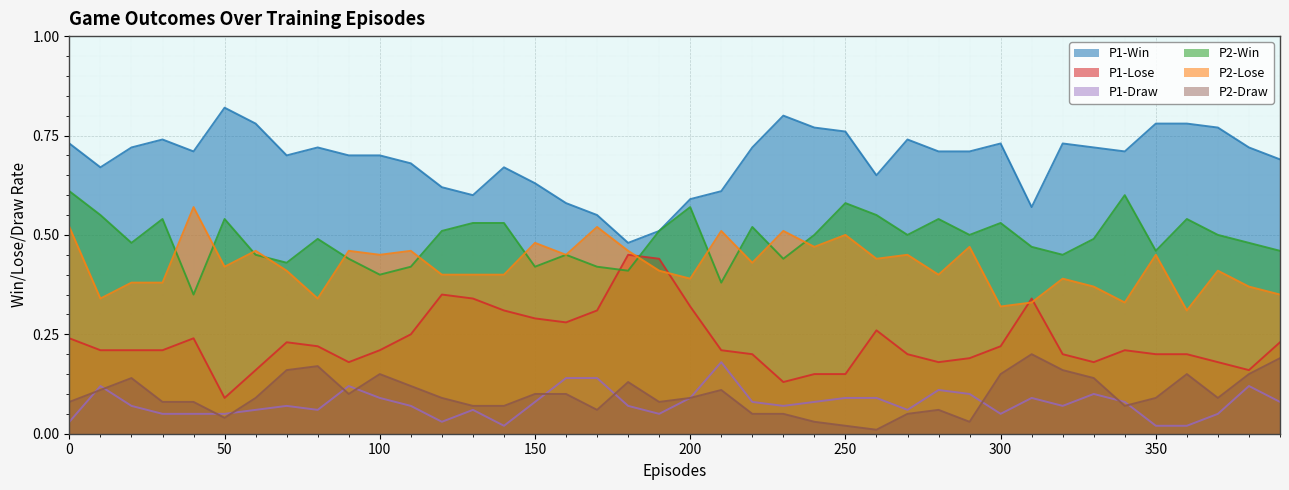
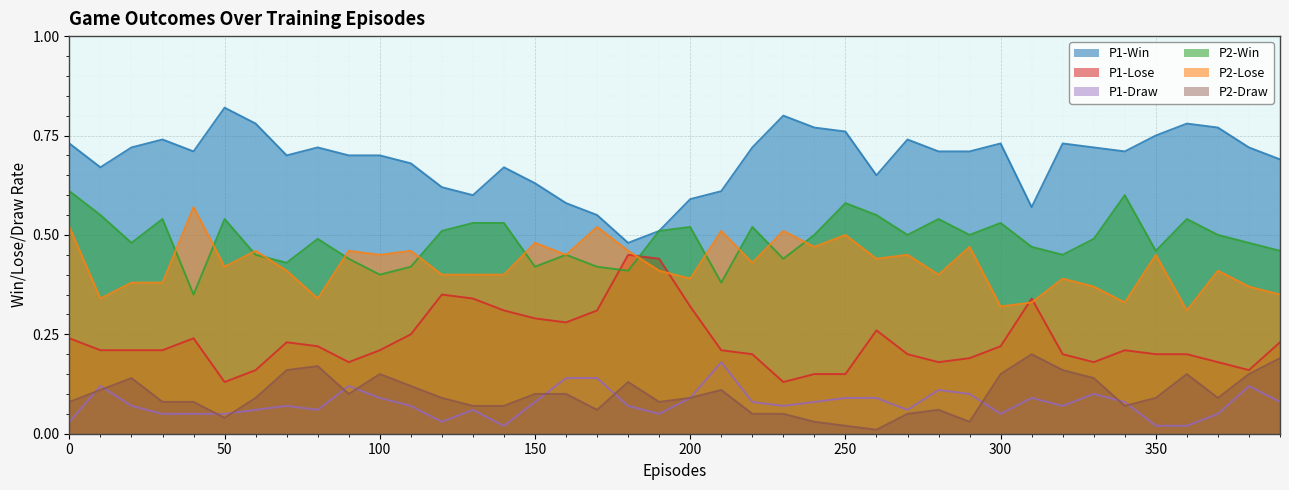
P1-Lose, 50: 0.09 -> 0.13
P2-Win, 200: 0.57 -> 0.52
P1-Win, 350: 0.78 -> 0.75
